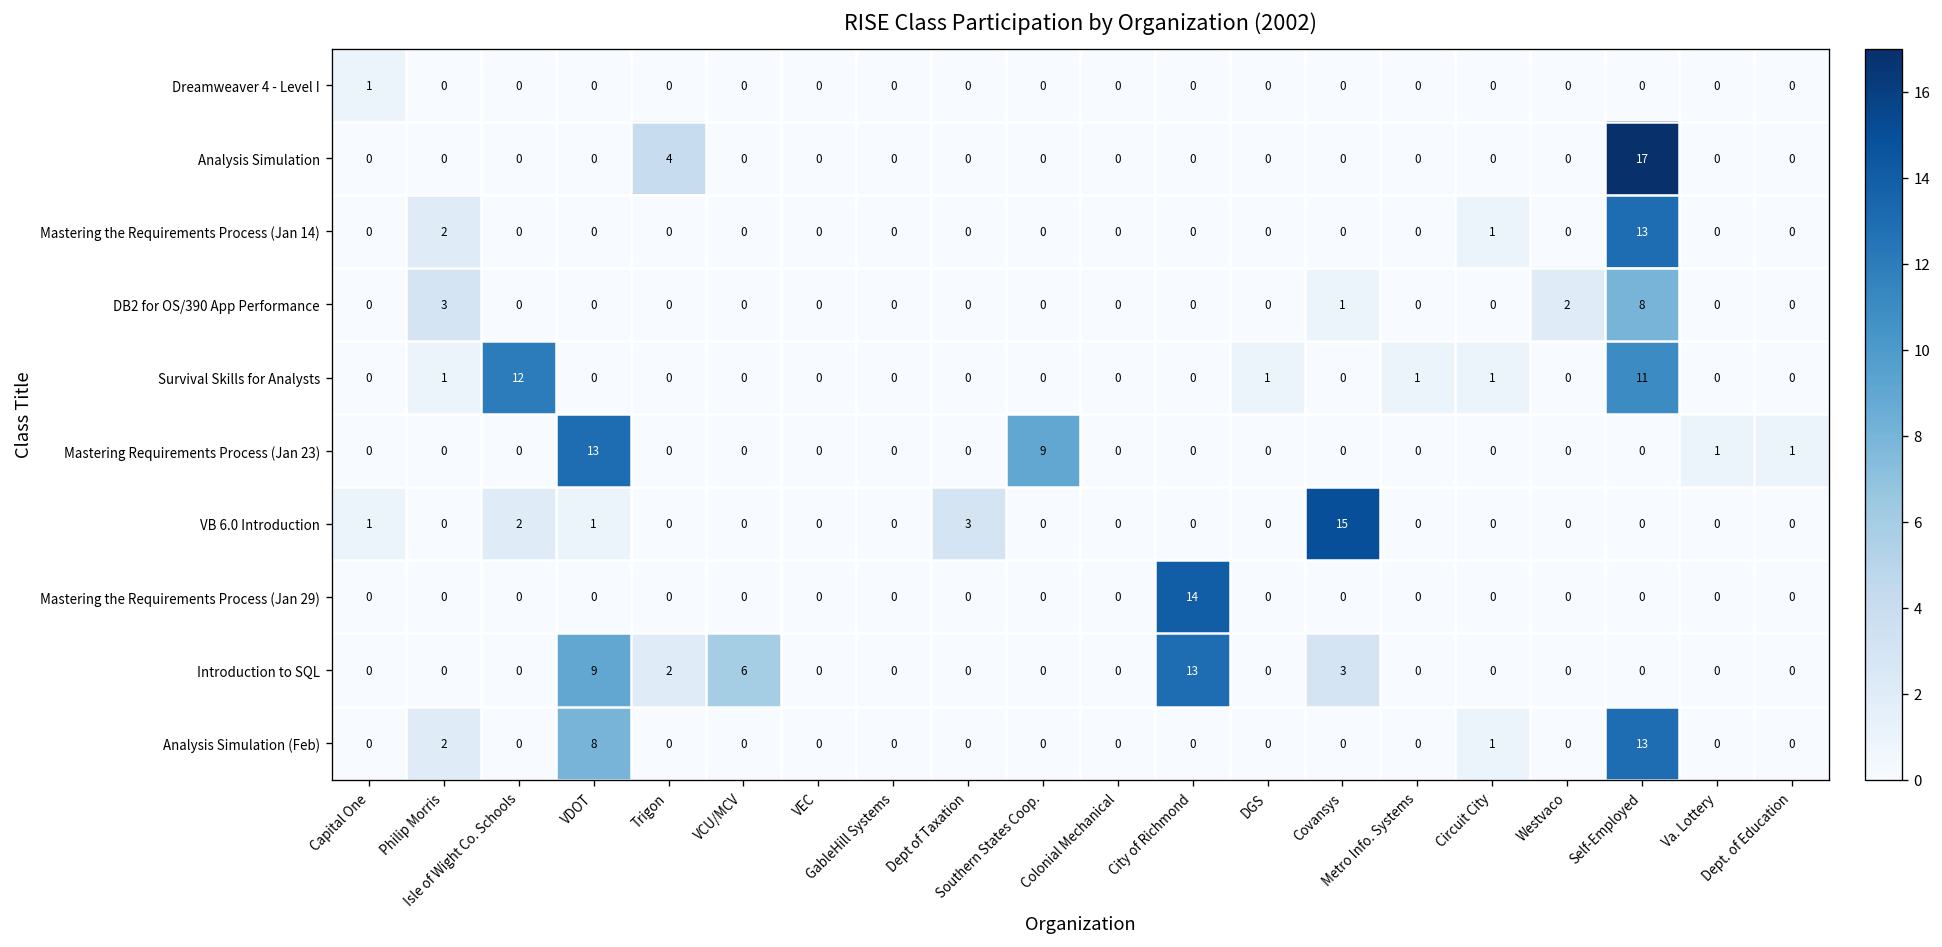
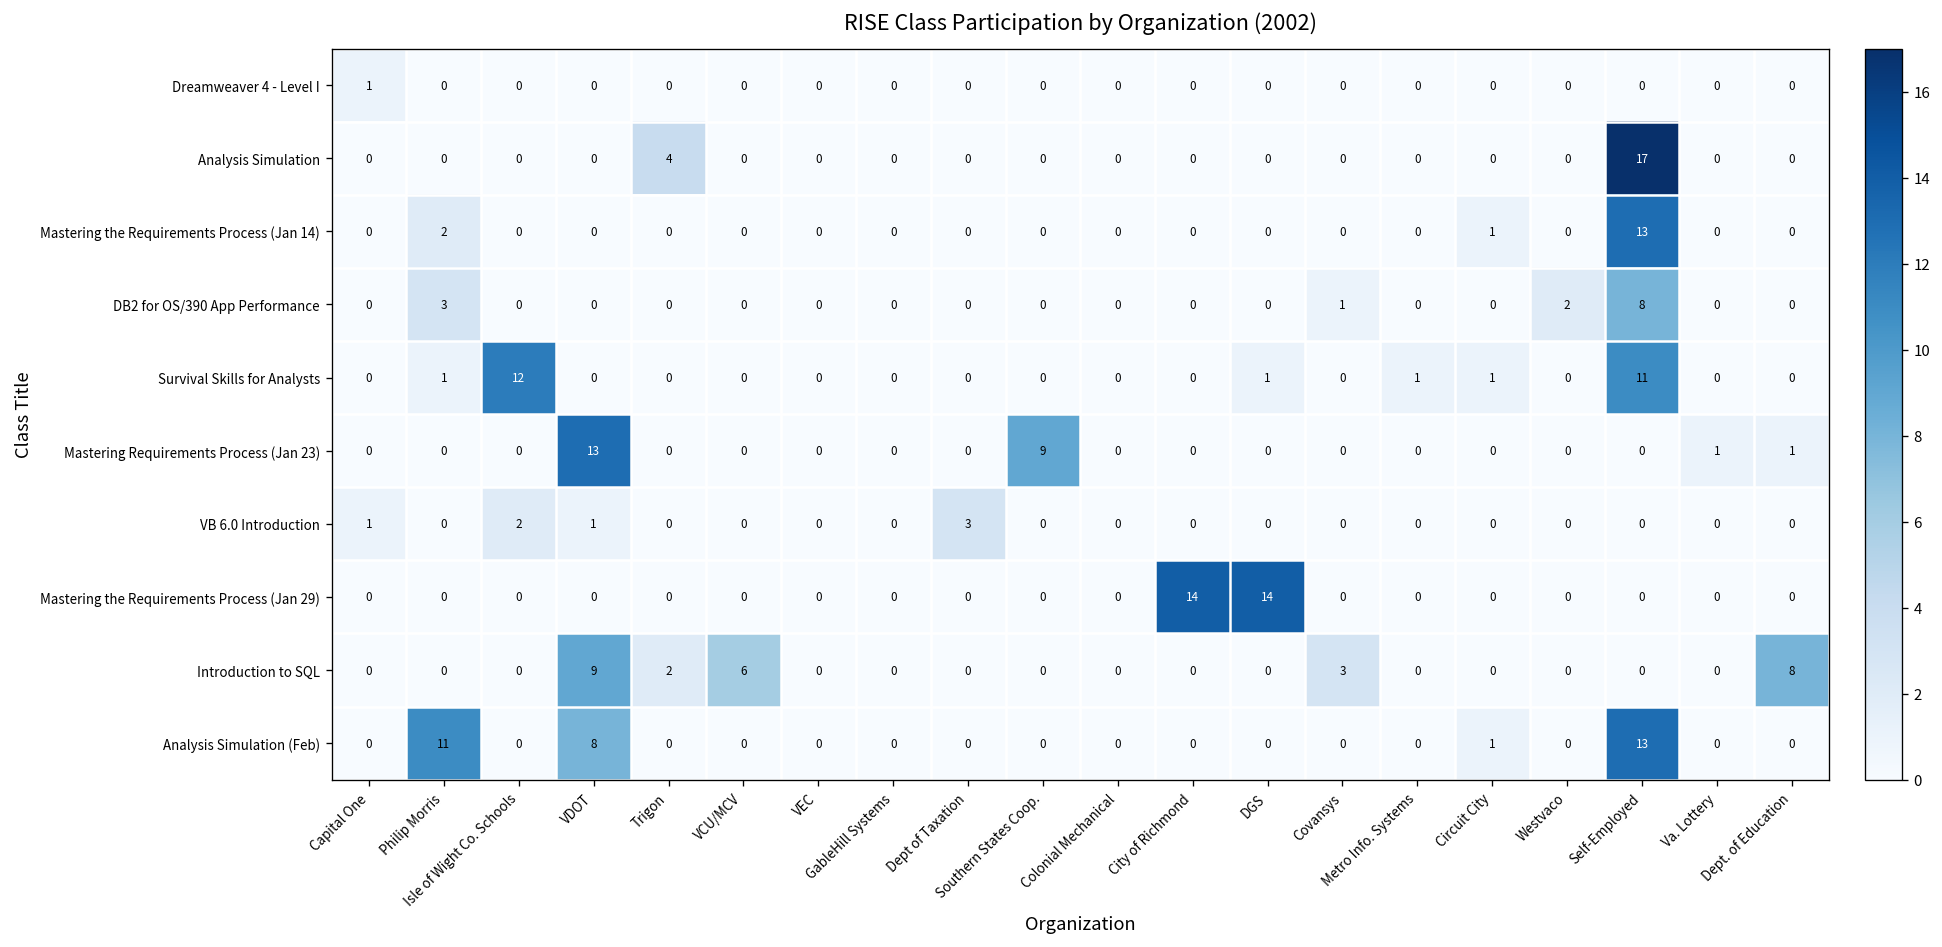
VB 6.0 Introduction, Covansys: 15 -> 0
Mastering the Requirements Process (Jan 29), DGS: 0 -> 14
Introduction to SQL, City of Richmond: 13 -> 0
Introduction to SQL, Dept. of Education: 0 -> 8
Analysis Simulation (Feb), Philip Morris: 2 -> 11
